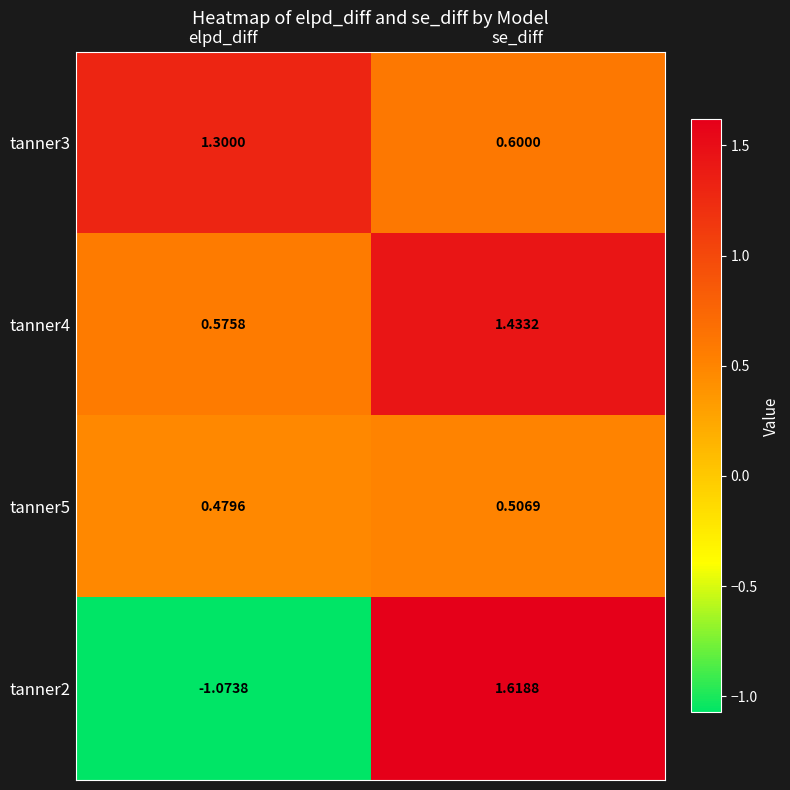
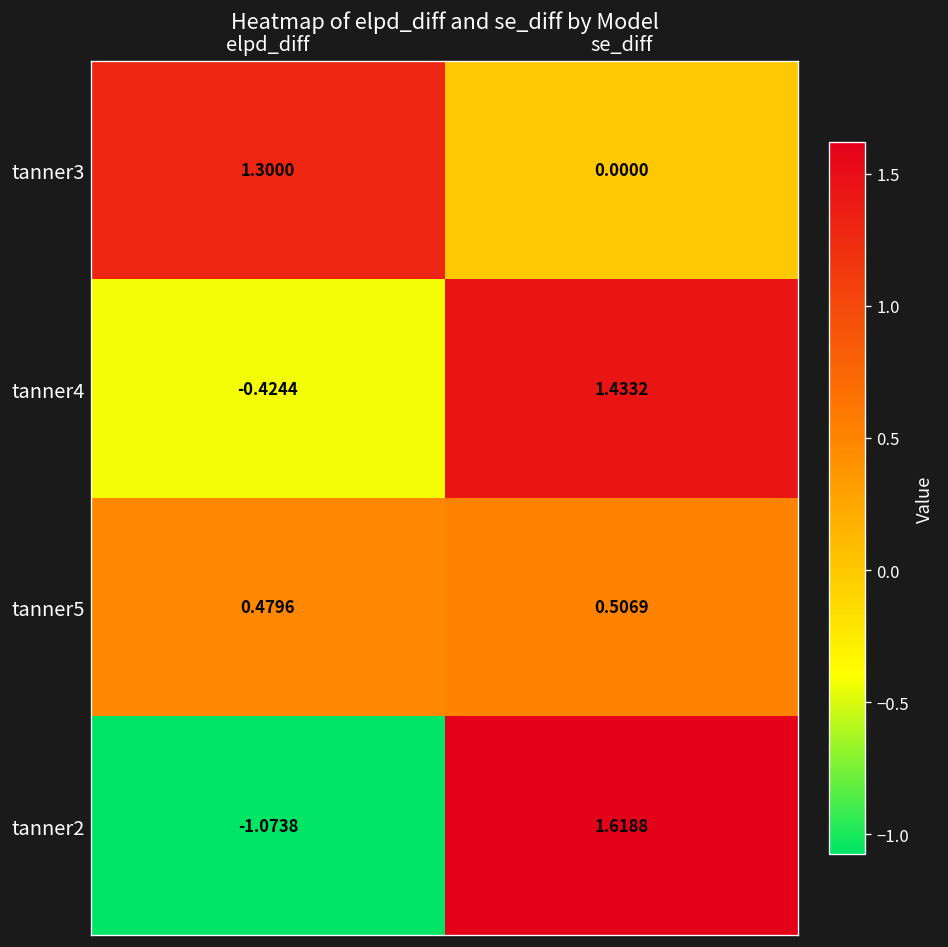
tanner3, se_diff: 0.6000 -> 0.0000
tanner4, elpd_diff: 0.5758 -> -0.4244
